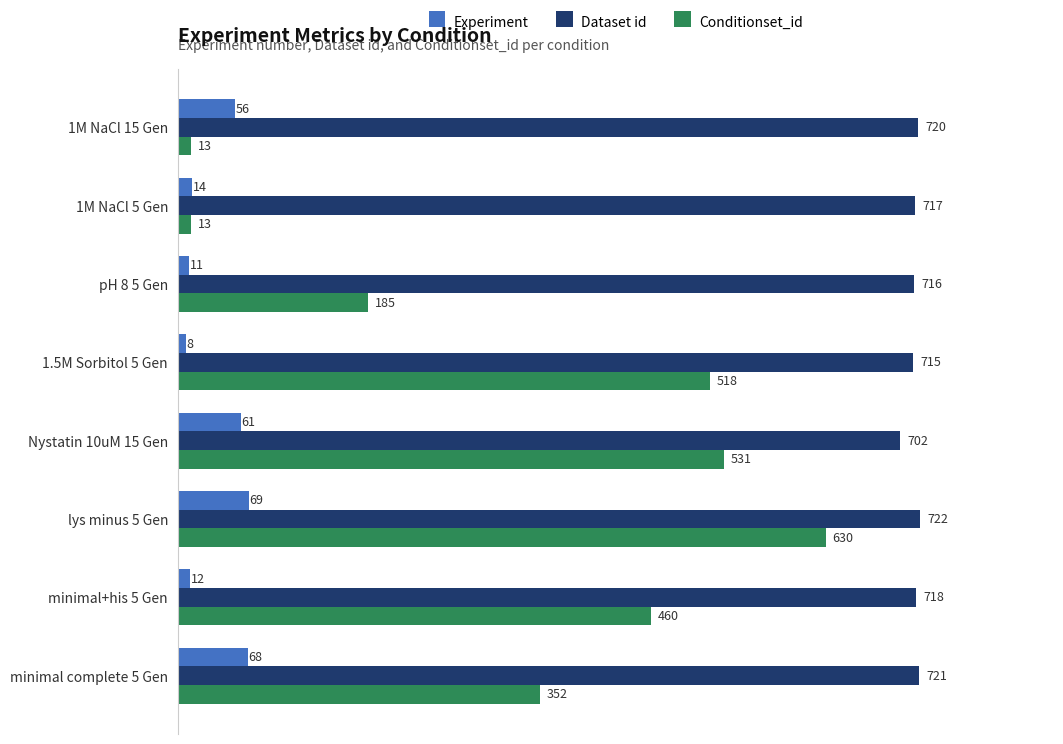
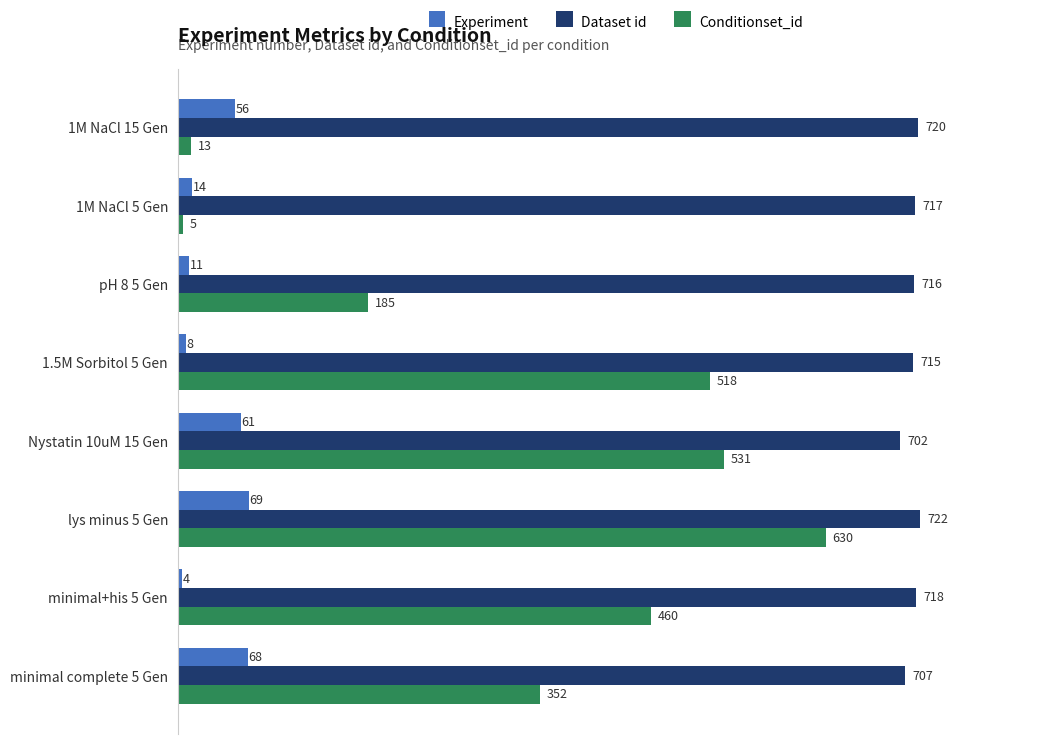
Conditionset_id, 1M NaCl 5 Gen: 13 -> 5
Experiment, minimal+his 5 Gen: 12 -> 4
Dataset id, minimal complete 5 Gen: 721 -> 707
